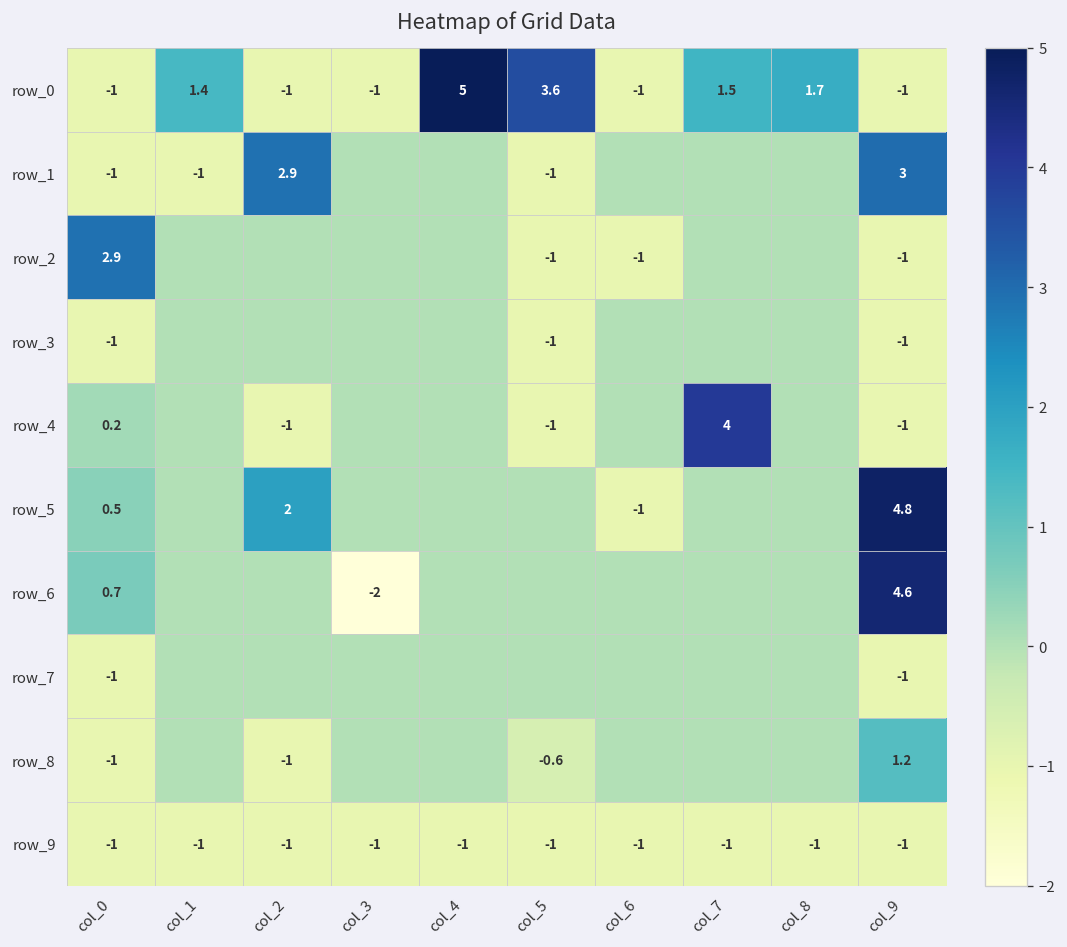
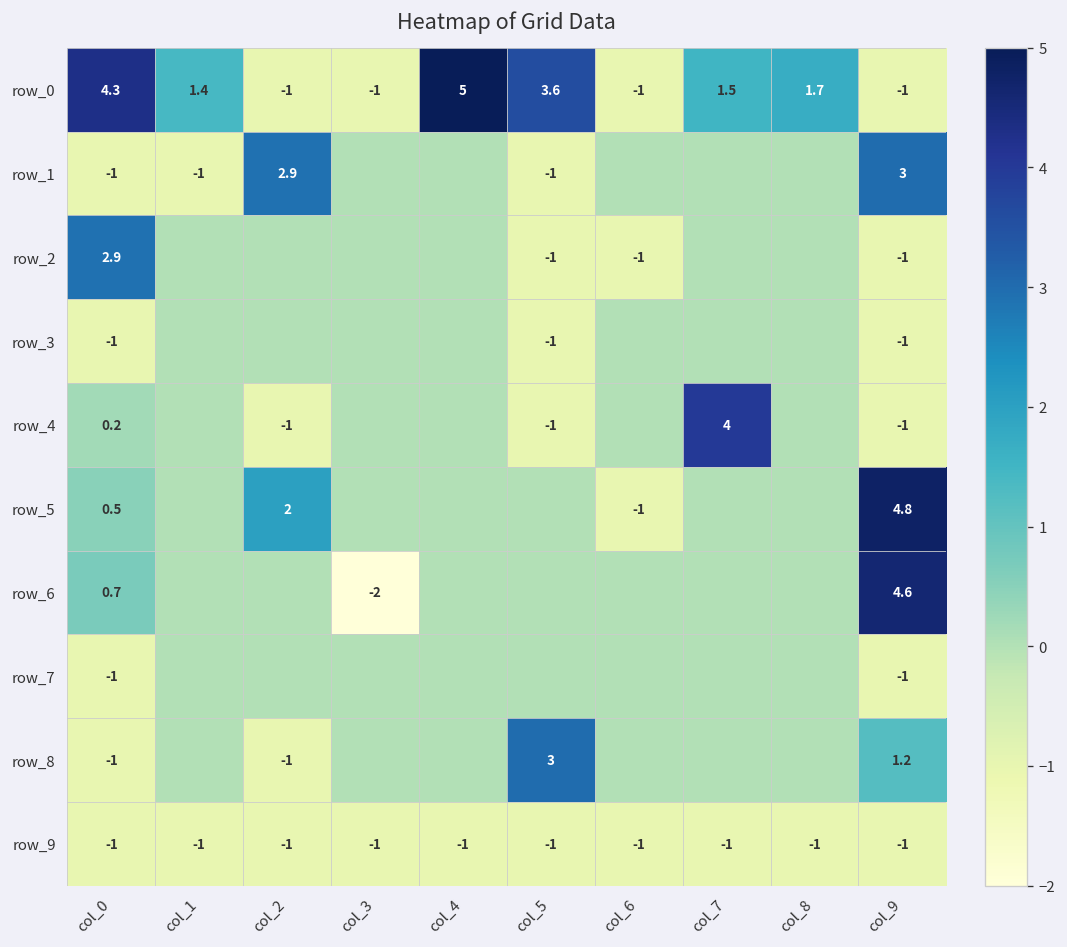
row_0, col_0: -1 -> 4.3
row_8, col_5: -0.6 -> 3
